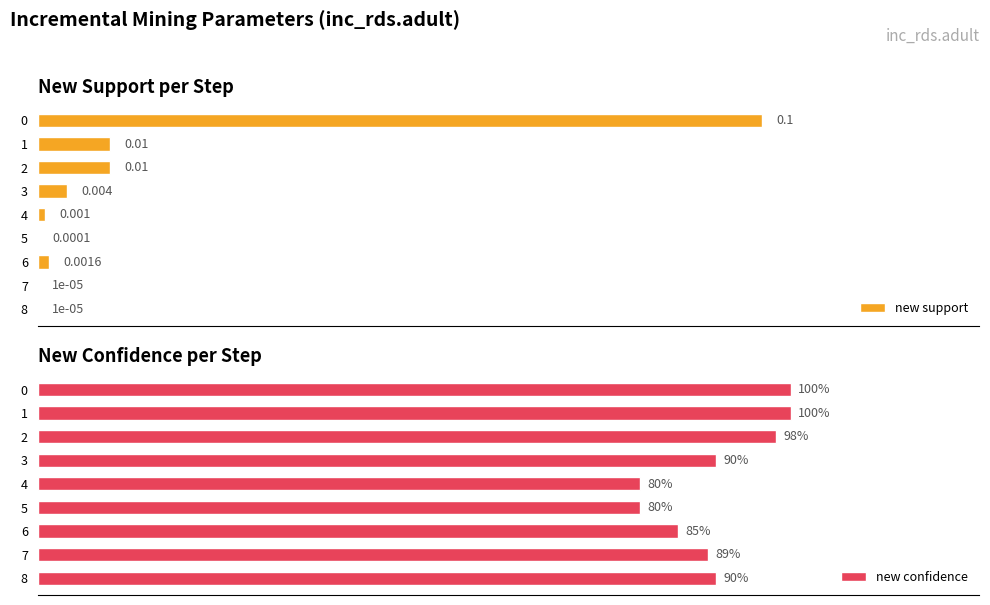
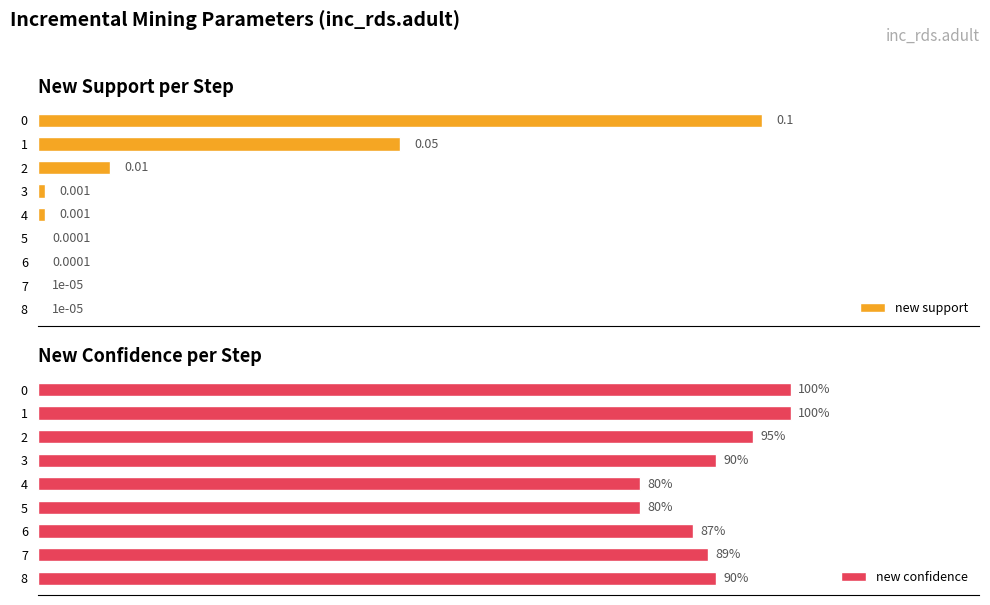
New Support per Step, 1: 0.01 -> 0.05
New Support per Step, 3: 0.004 -> 0.001
New Support per Step, 6: 0.0016 -> 0.0001
New Confidence per Step, 2: 98% -> 95%
New Confidence per Step, 6: 85% -> 87%
